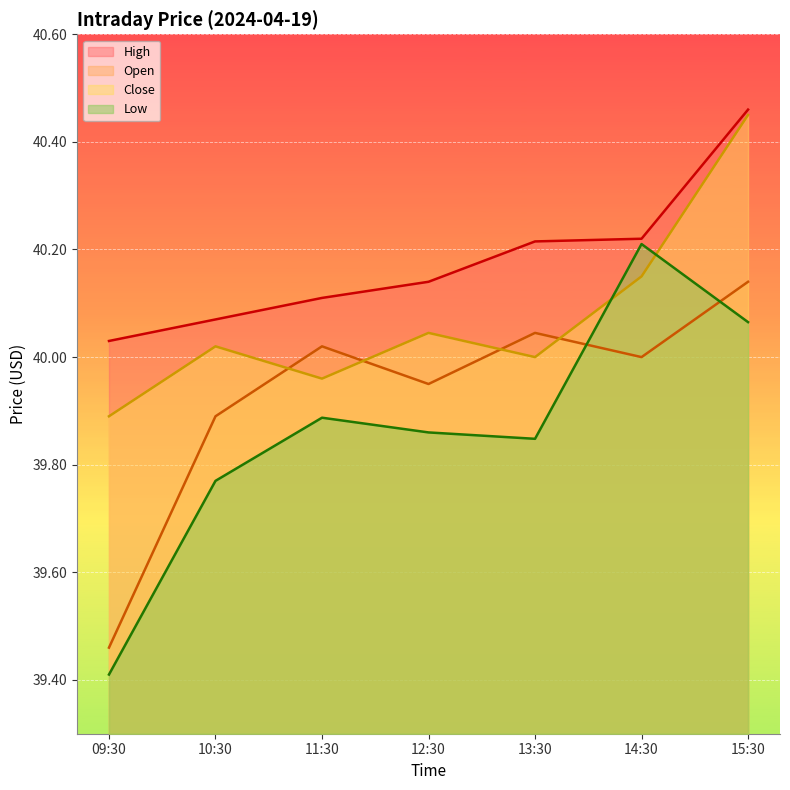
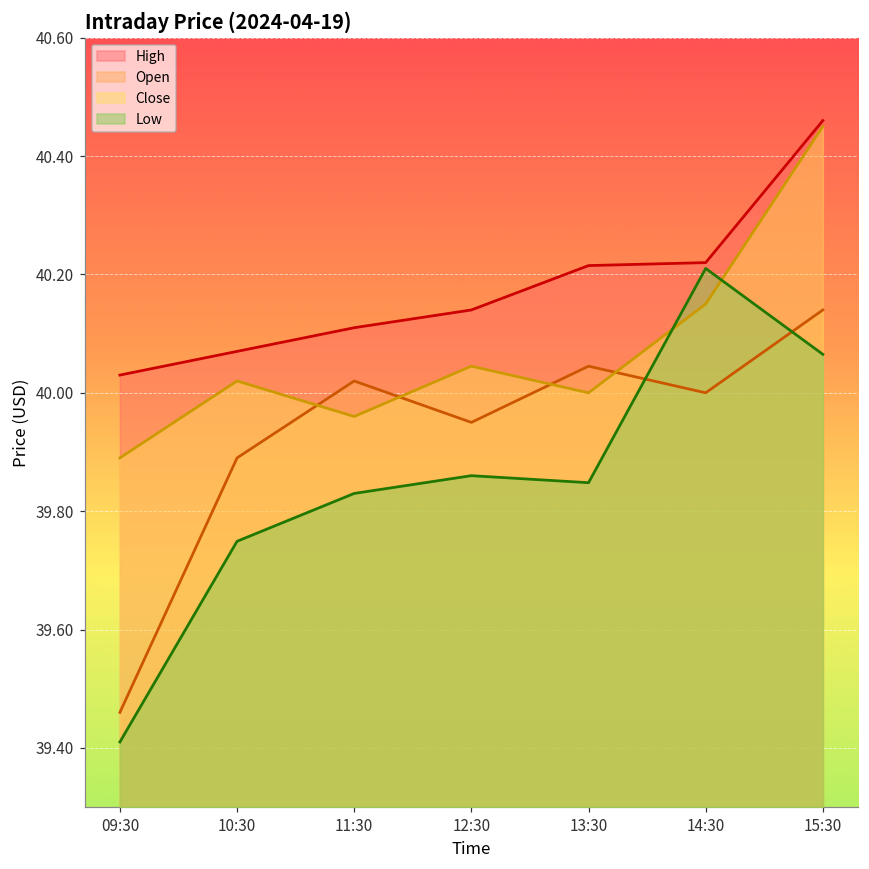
Low, 10:30: 39.77 -> 39.75
Low, 11:30: 39.89 -> 39.83
